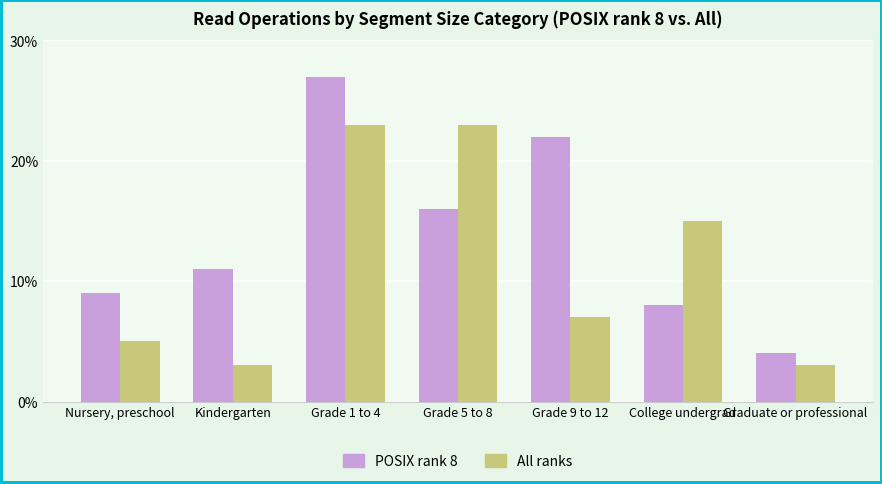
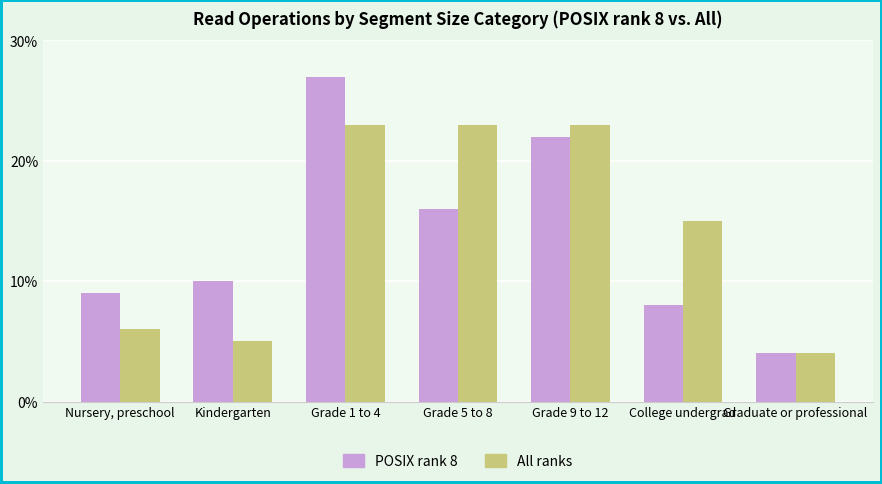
All ranks, Nursery, preschool: 5% -> 6%
POSIX rank 8, Kindergarten: 11% -> 10%
All ranks, Kindergarten: 3% -> 5%
All ranks, Grade 9 to 12: 7% -> 23%
All ranks, Graduate or professional: 3% -> 4%
